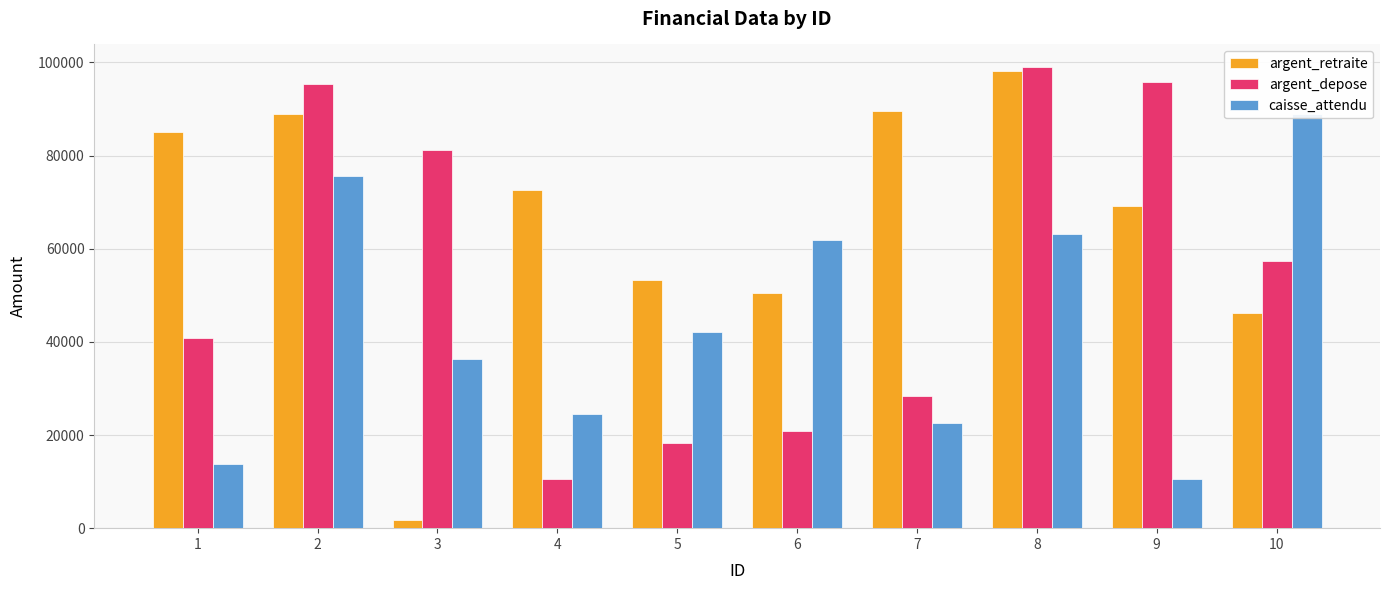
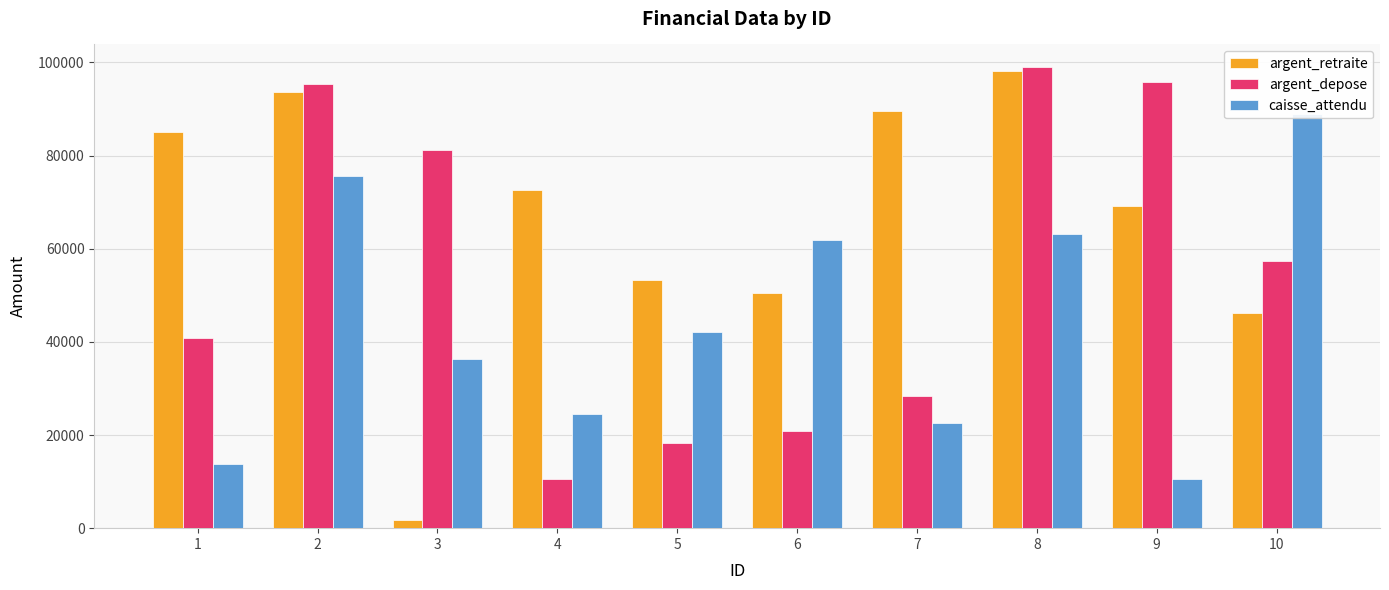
argent_retraite, 2: 89000 -> 94000
